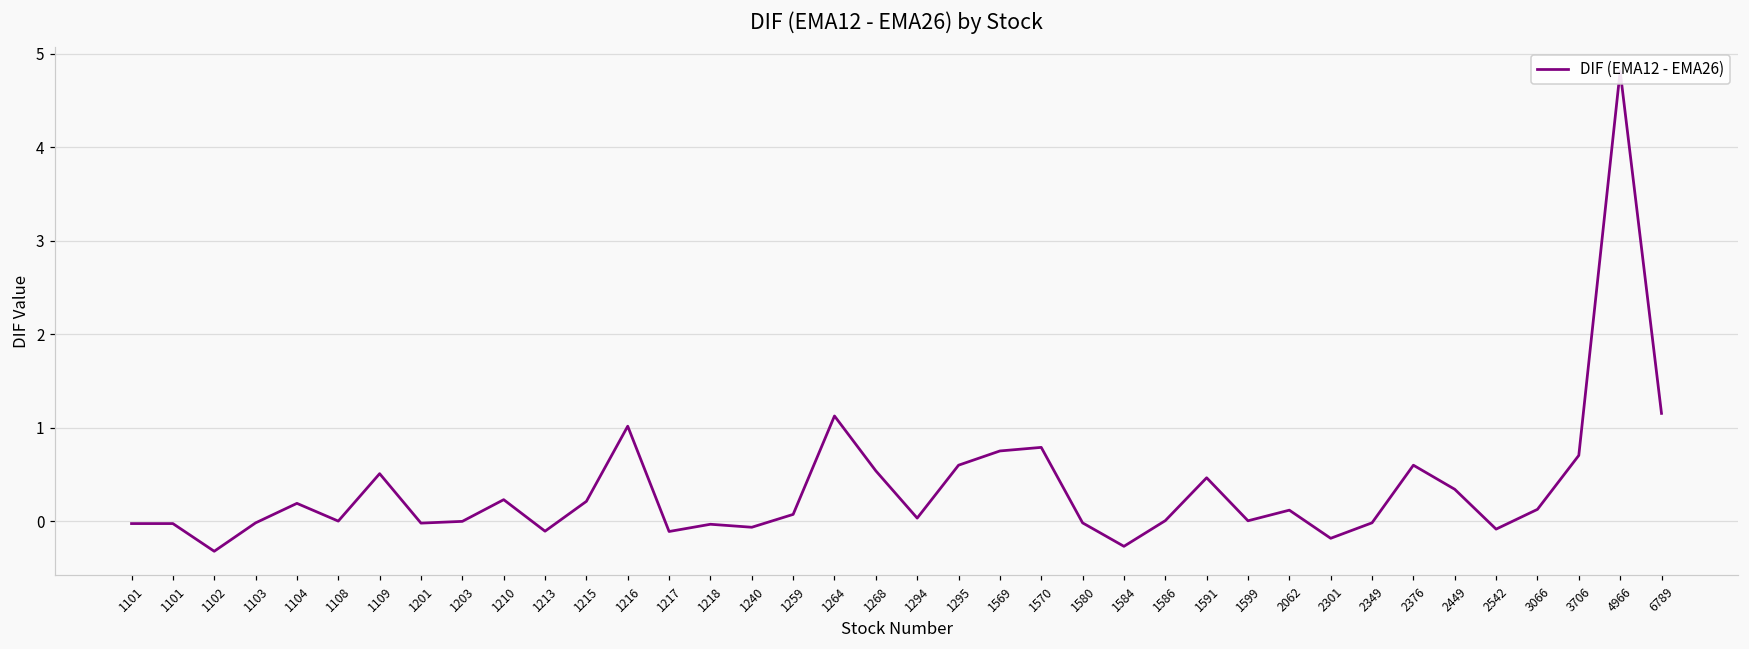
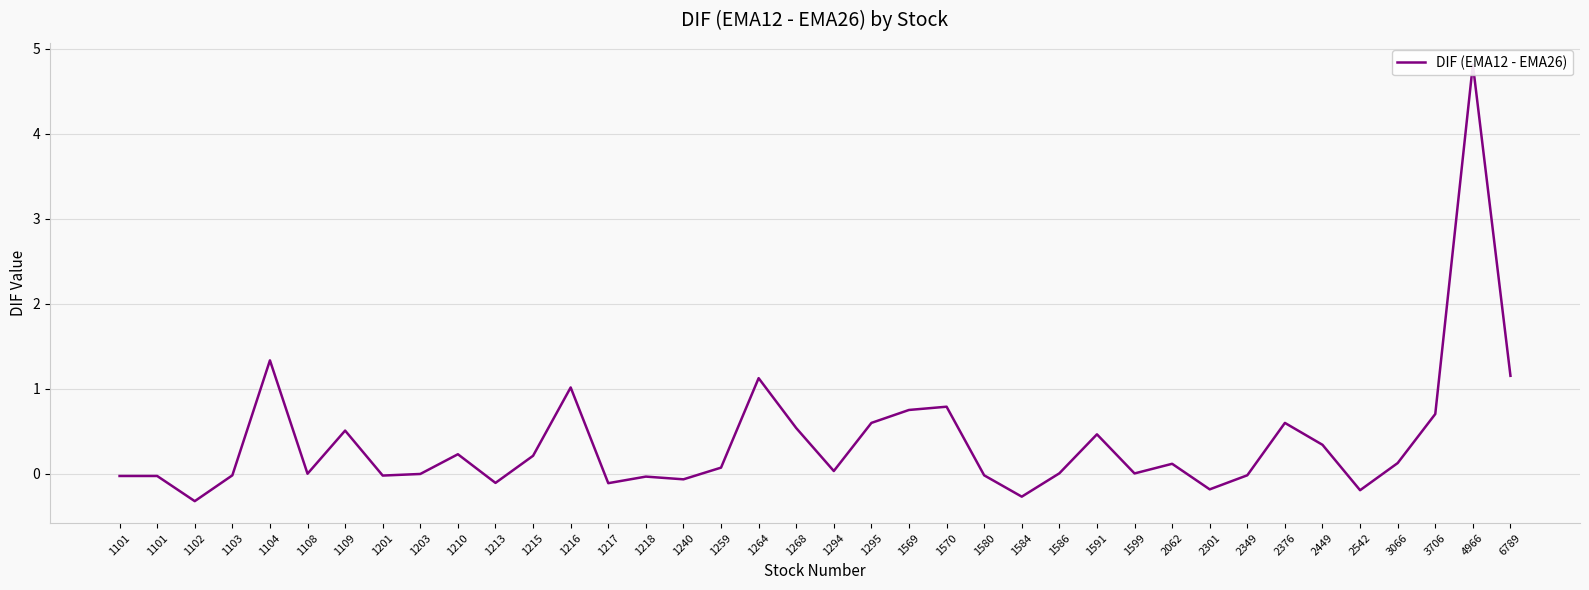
1104: 0.2 -> 1.3
2542: -0.1 -> -0.2
